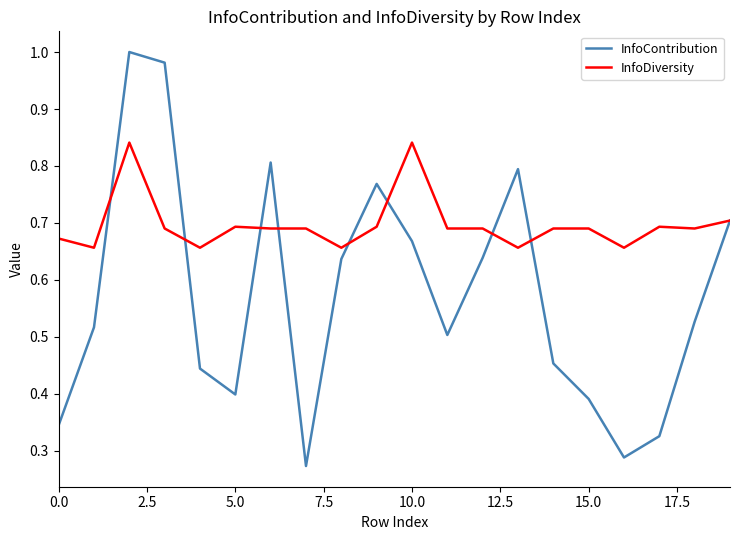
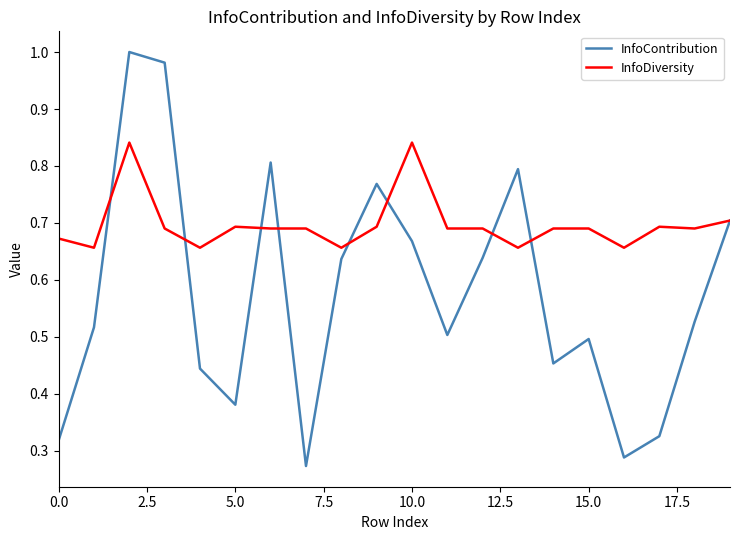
InfoContribution, 0.0: 0.35 -> 0.32
InfoContribution, 5.0: 0.40 -> 0.38
InfoContribution, 15.0: 0.39 -> 0.50
